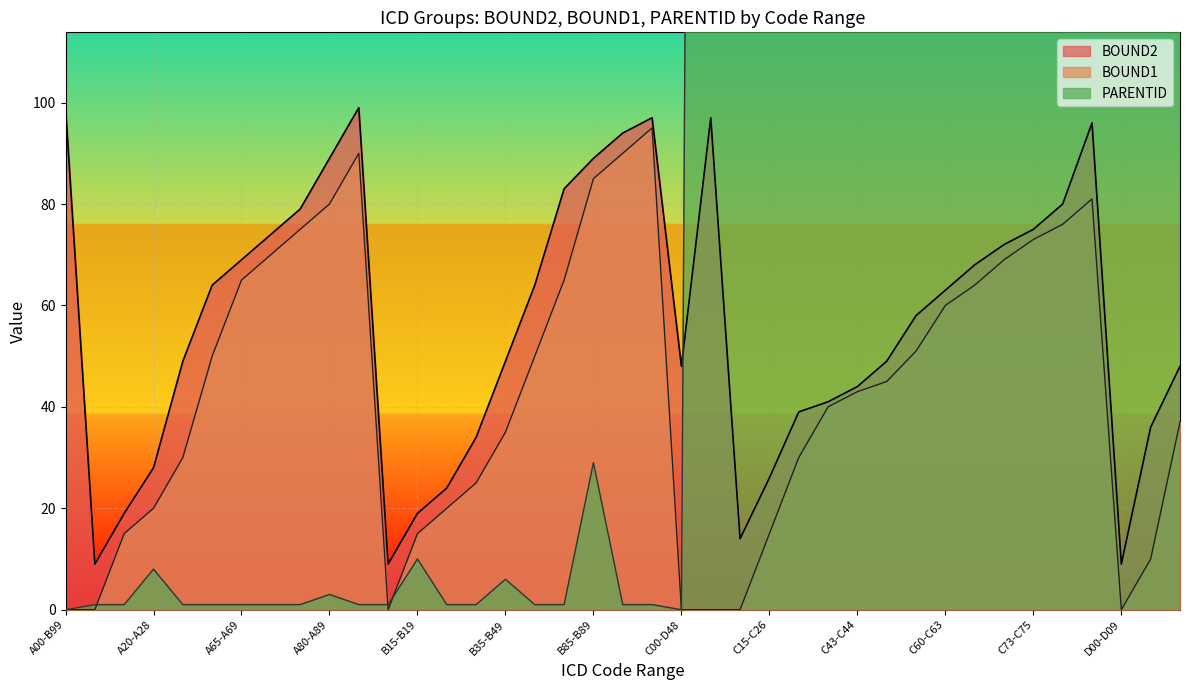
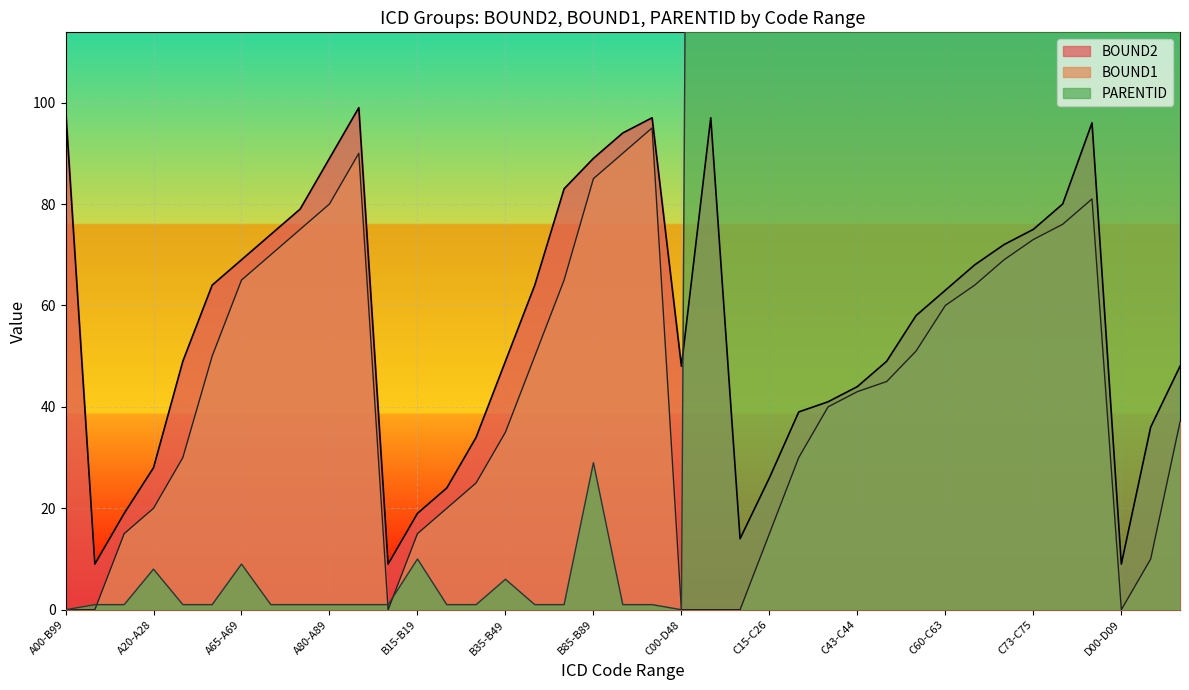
PARENTID, A65-A69: 1 -> 9
PARENTID, A80-A89: 3 -> 1
